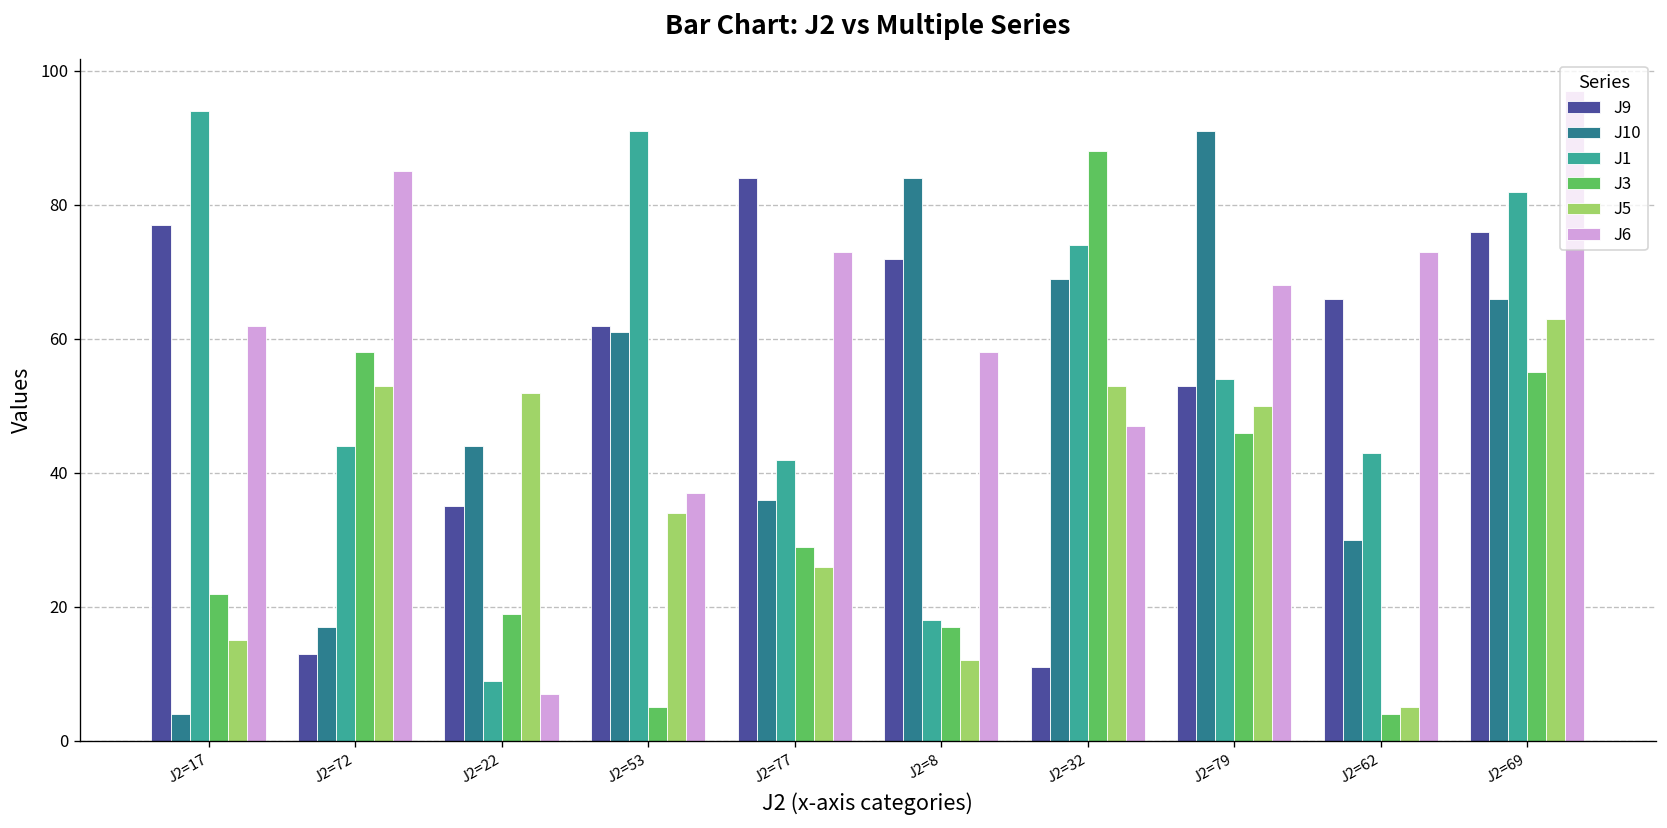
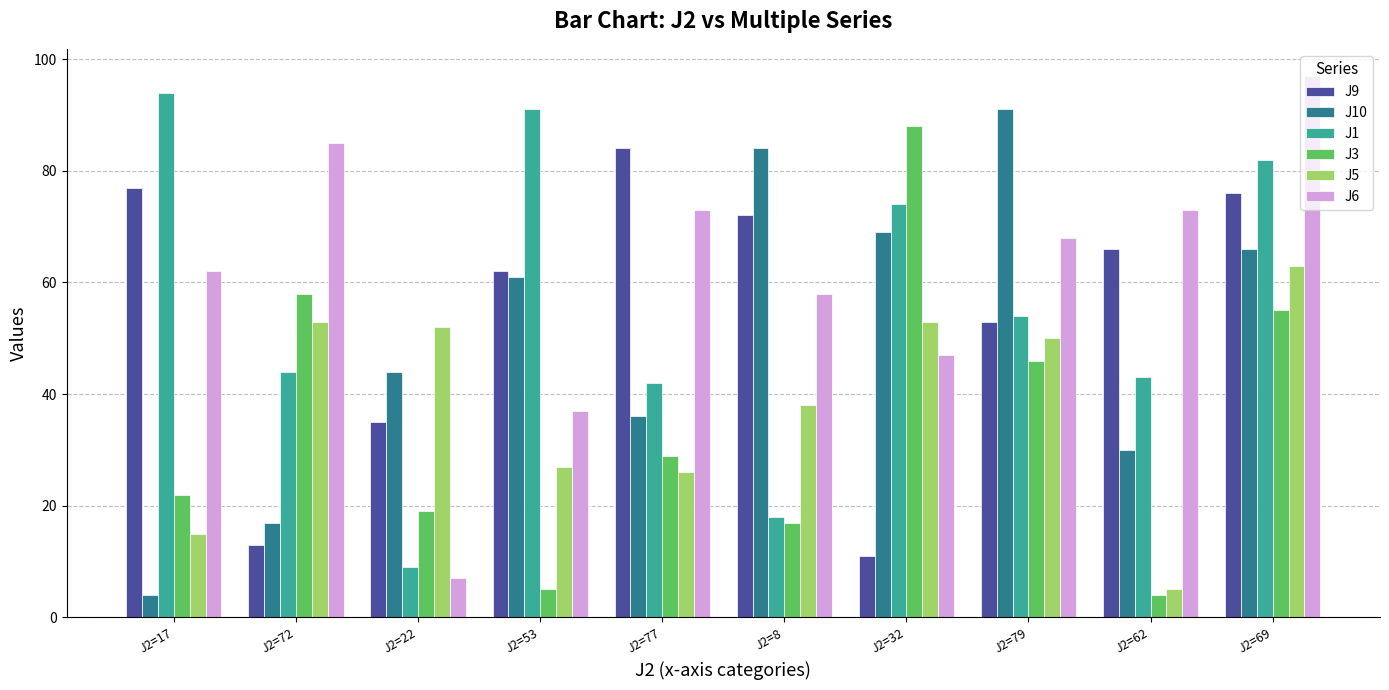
J5, J2=53: 34 -> 27
J5, J2=8: 12 -> 38
